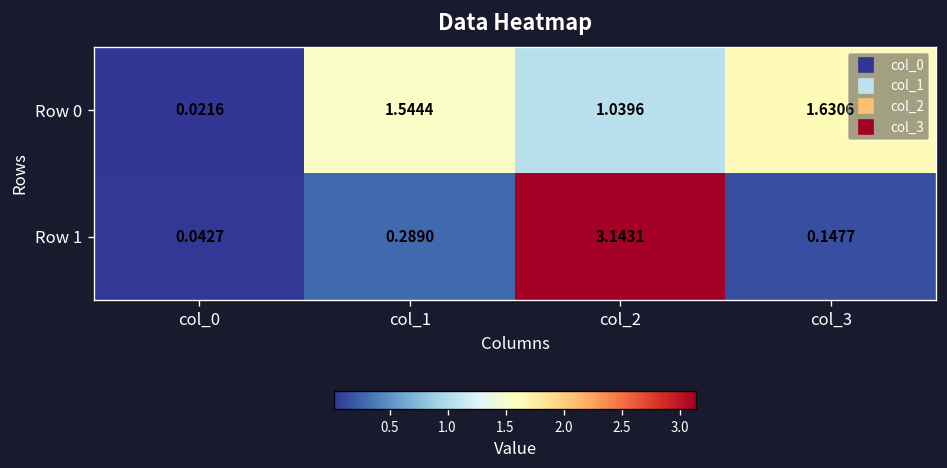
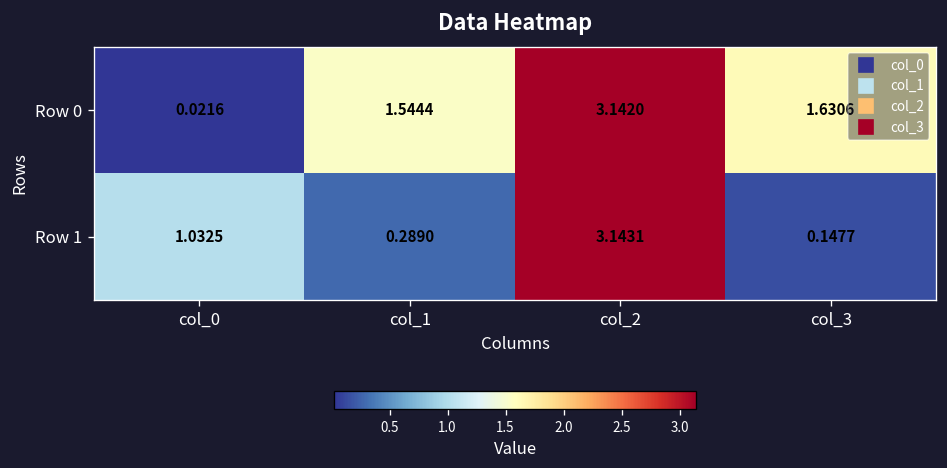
Row 0, col_2: 1.0396 -> 3.1420
Row 1, col_0: 0.0427 -> 1.0325
